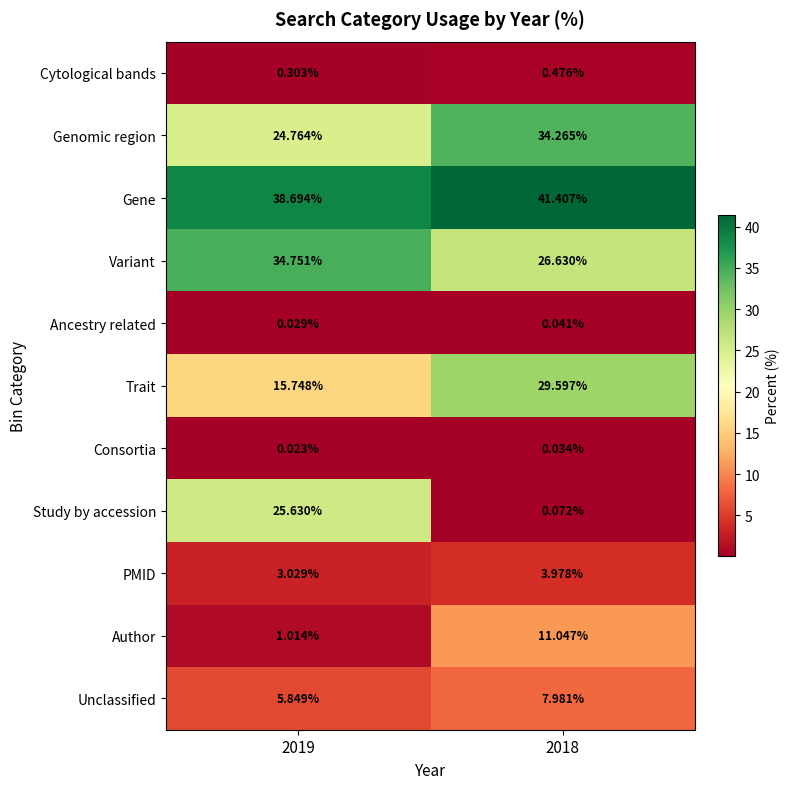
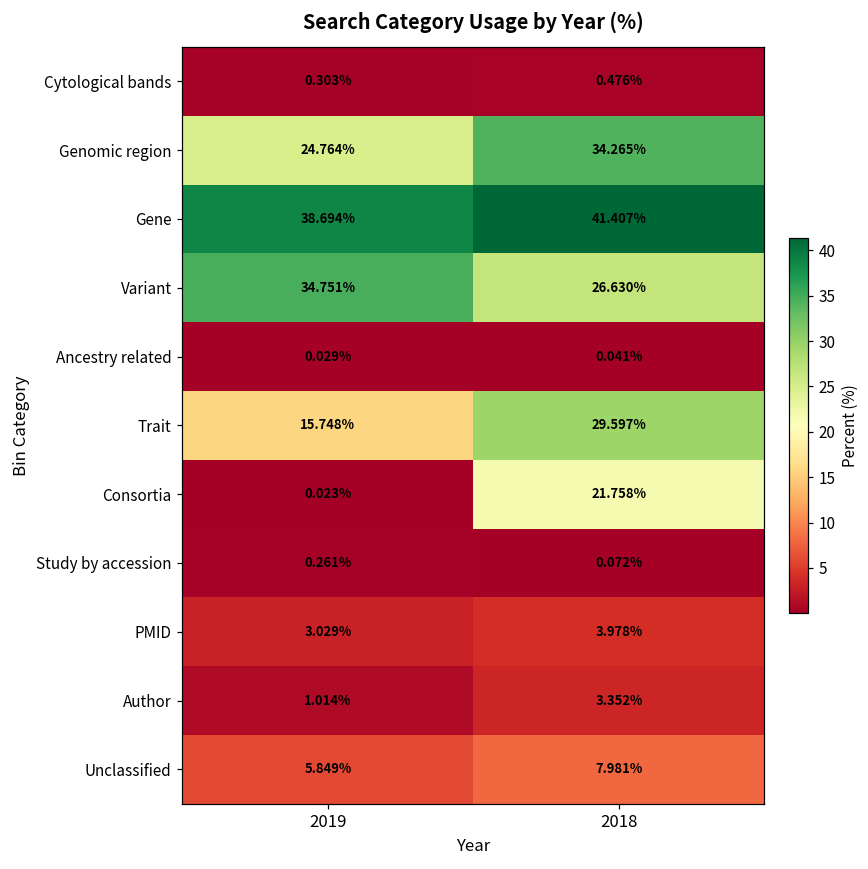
Consortia, 2018: 0.034% -> 21.758%
Study by accession, 2019: 25.630% -> 0.261%
Author, 2018: 11.047% -> 3.352%
